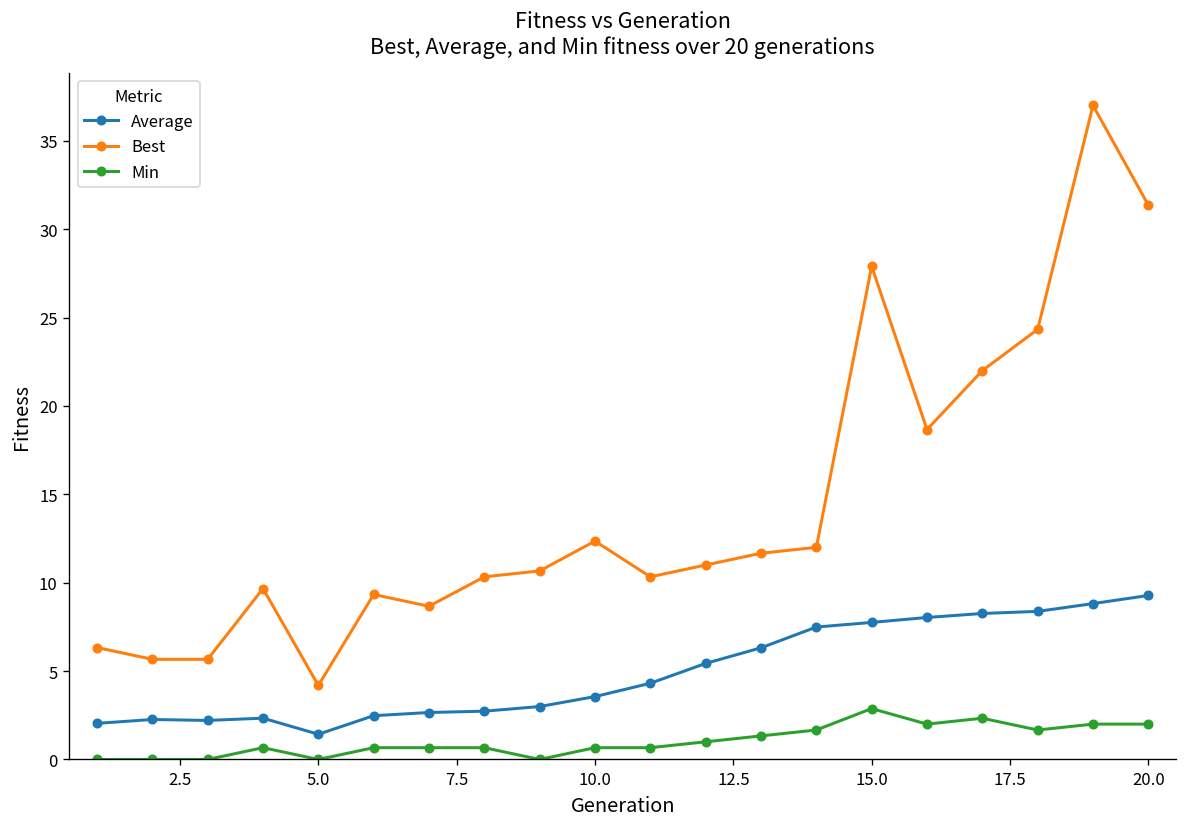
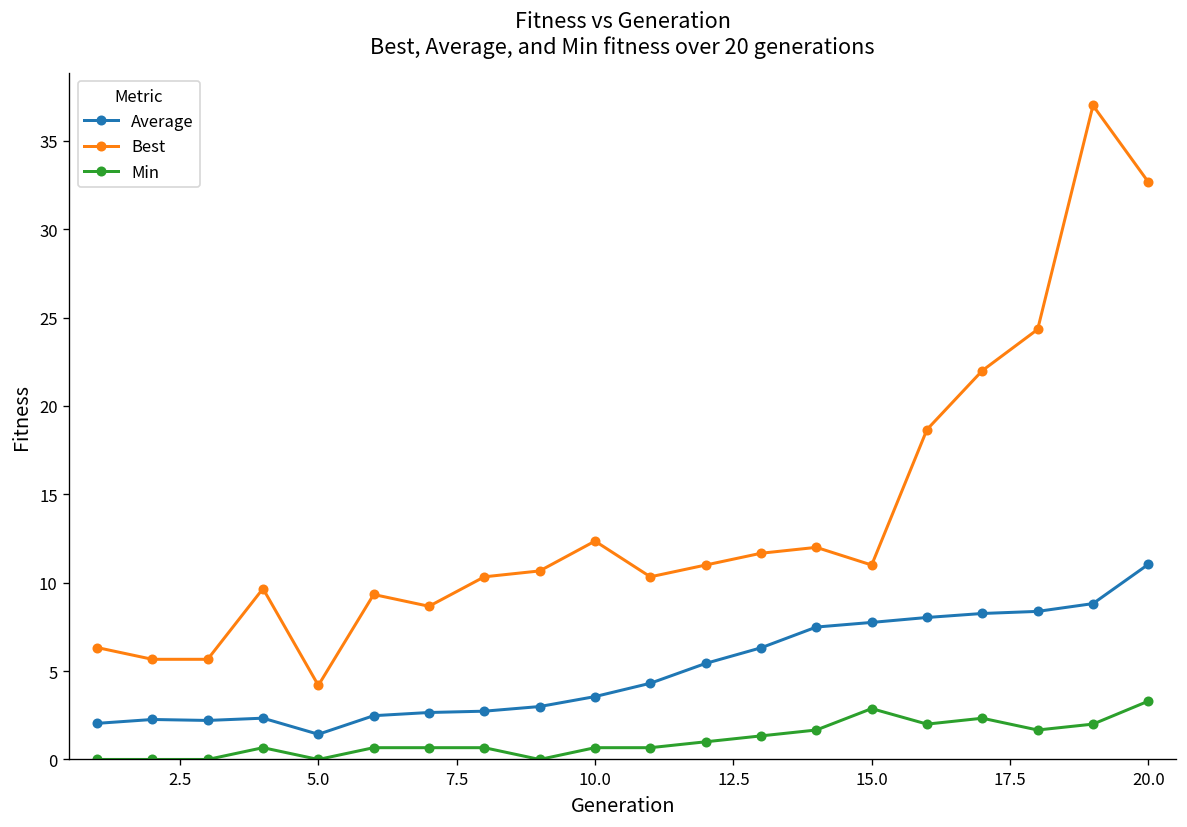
Best, 15.0: 27.9 -> 11.0
Average, 20.0: 9.3 -> 11.0
Best, 20.0: 31.4 -> 32.7
Min, 20.0: 2.0 -> 3.3
